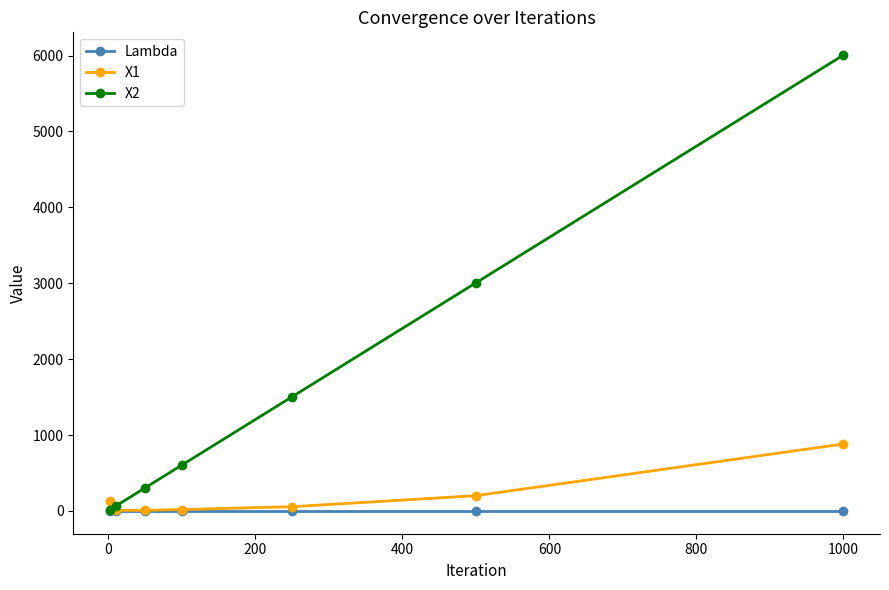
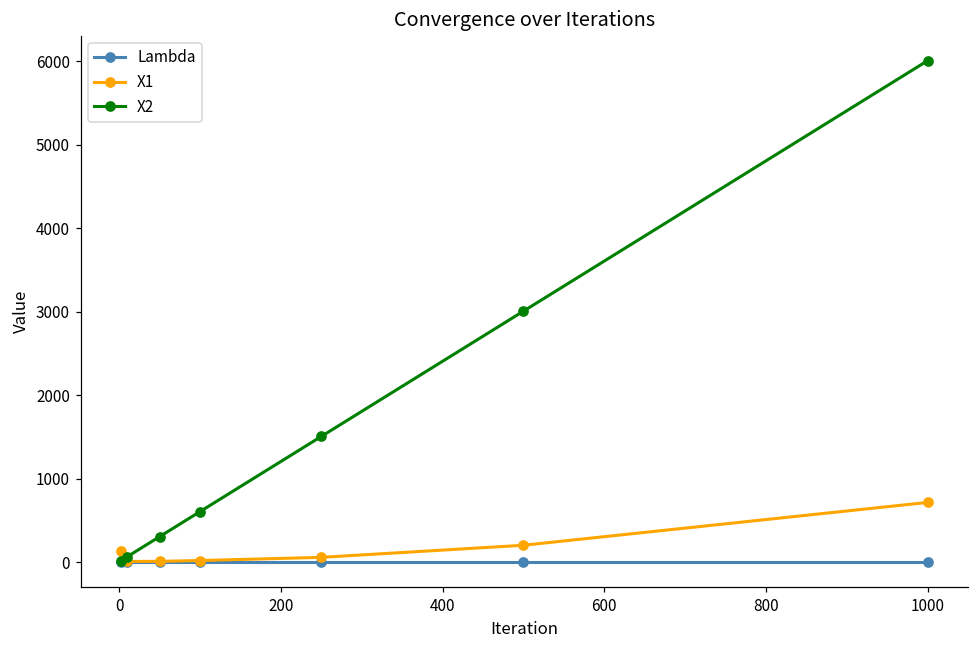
X1, 1000: 900 -> 700
